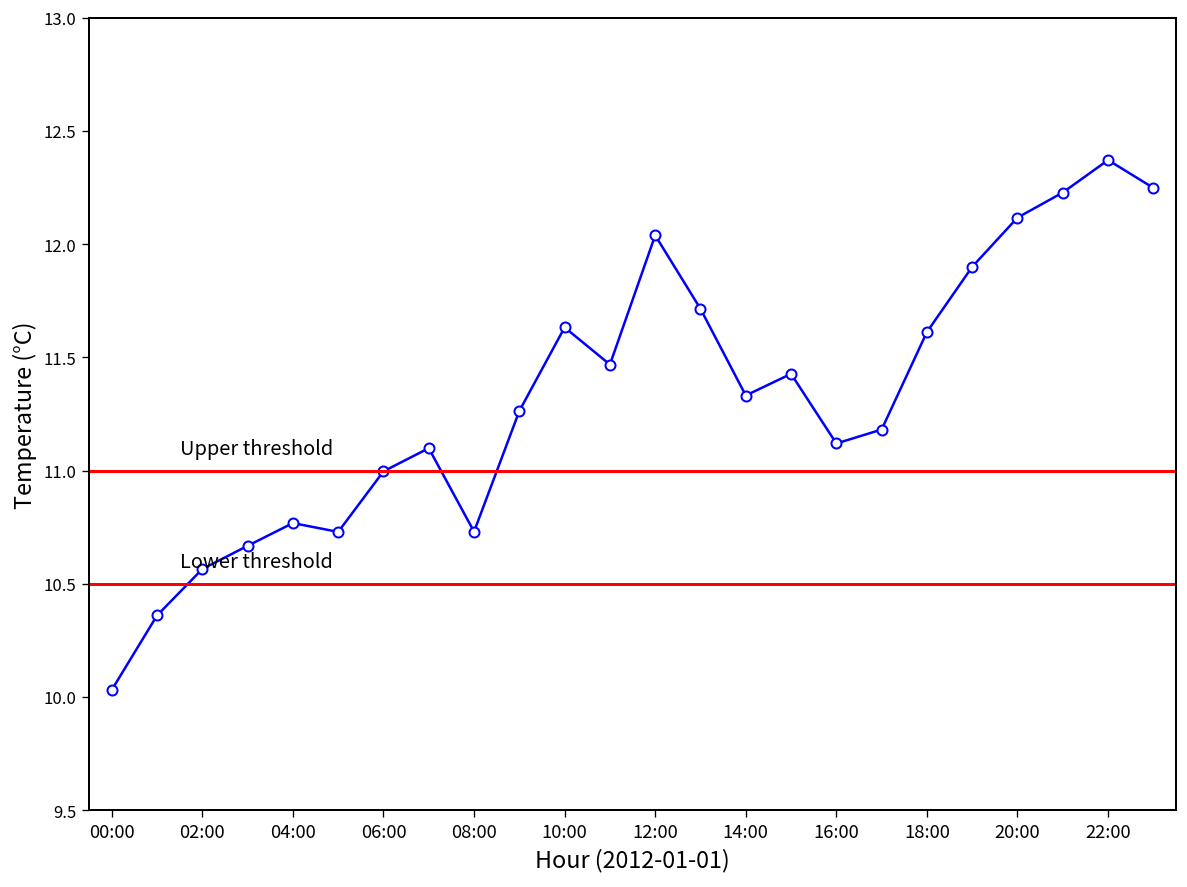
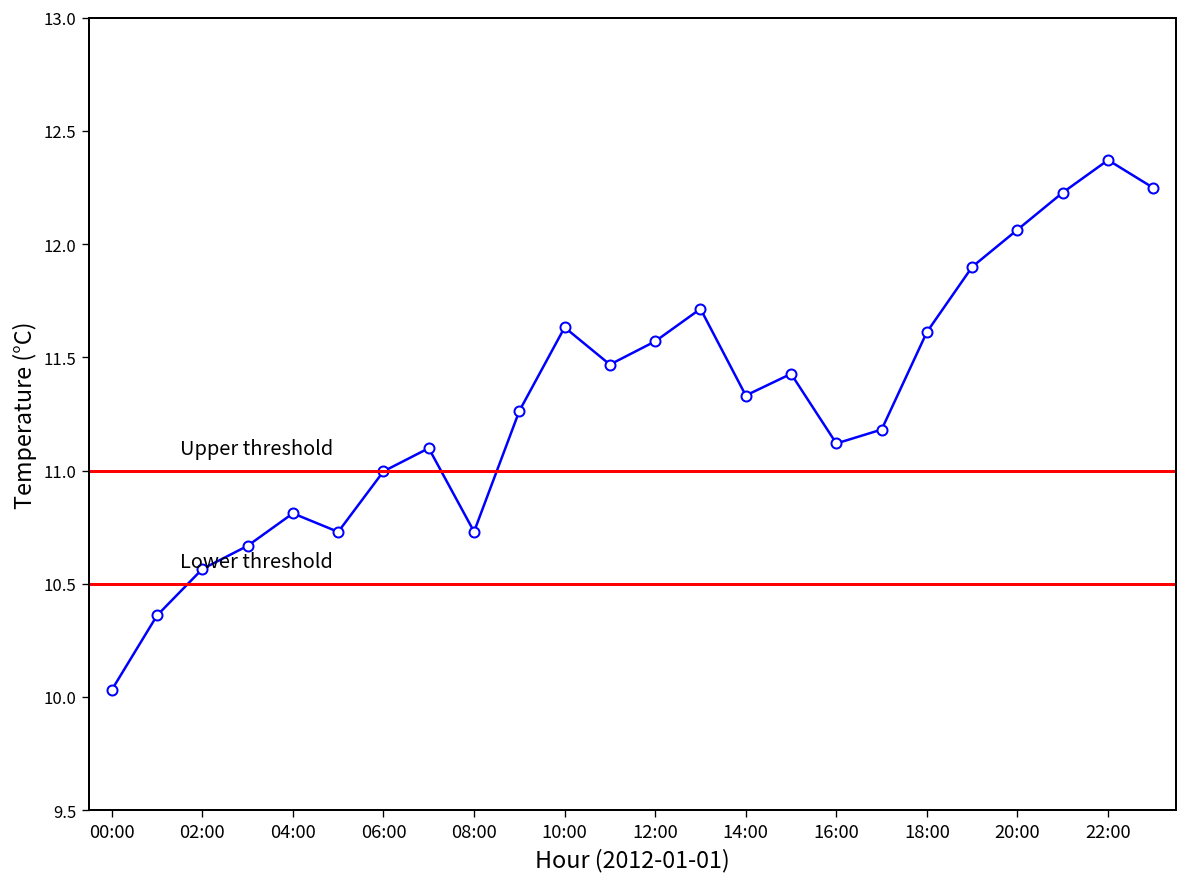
04:00: 10.77 -> 10.81
12:00: 12.04 -> 11.57
20:00: 12.12 -> 12.06
